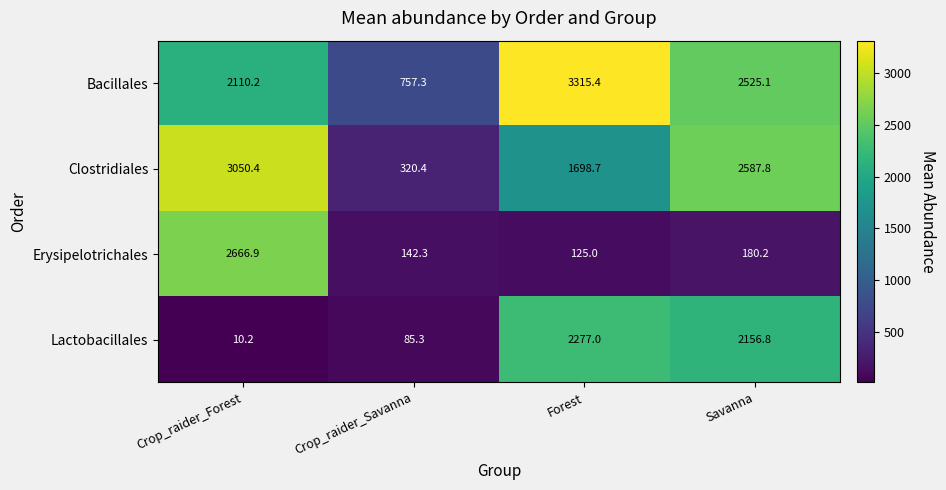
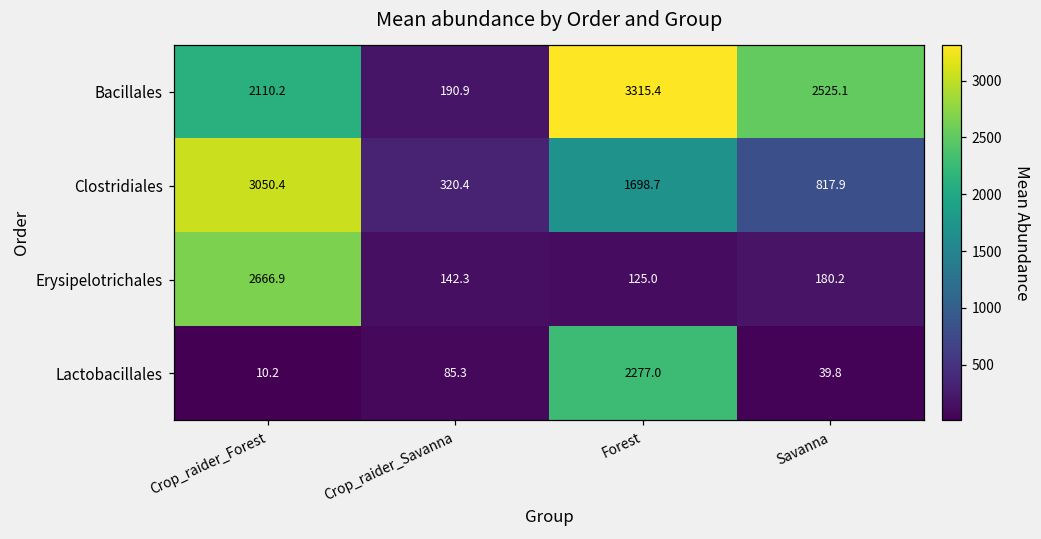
Bacillales, Crop_raider_Savanna: 757.3 -> 190.9
Clostridiales, Savanna: 2587.8 -> 817.9
Lactobacillales, Savanna: 2156.8 -> 39.8
